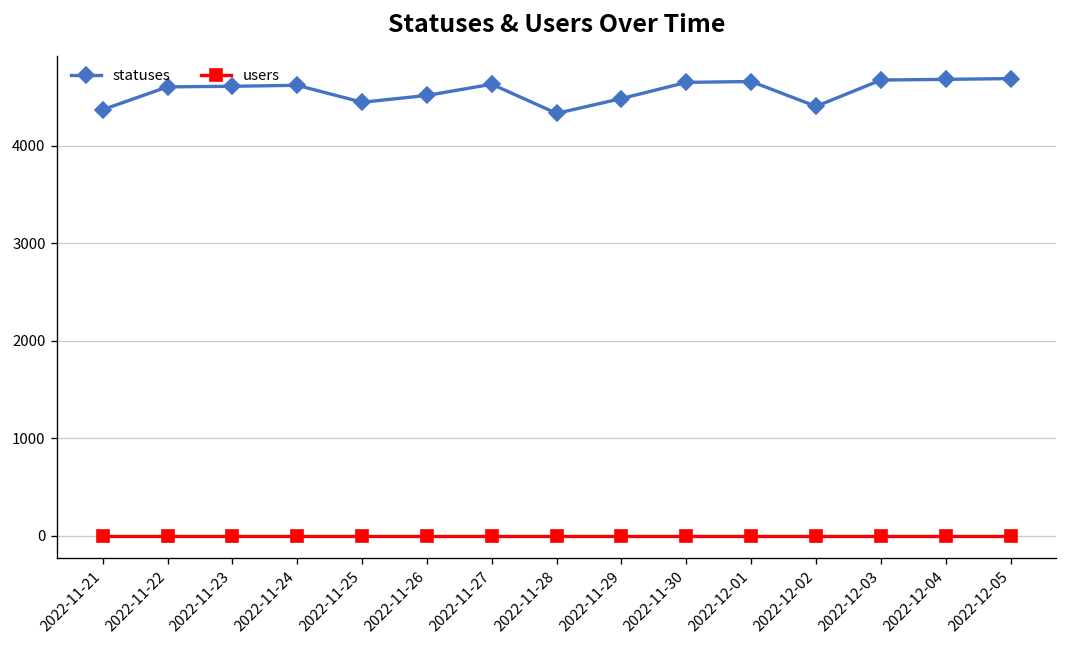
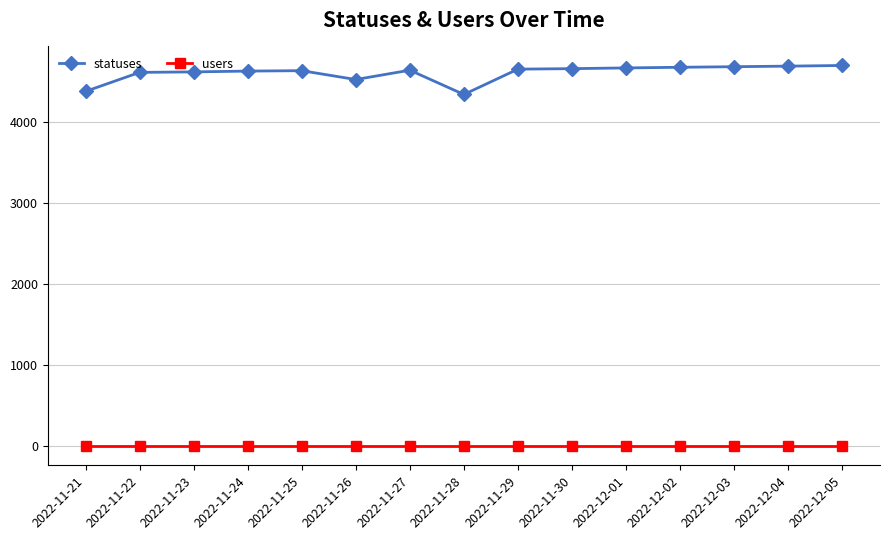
statuses, 2022-11-25: 4400 -> 4600
statuses, 2022-11-29: 4500 -> 4600
statuses, 2022-12-02: 4400 -> 4700
